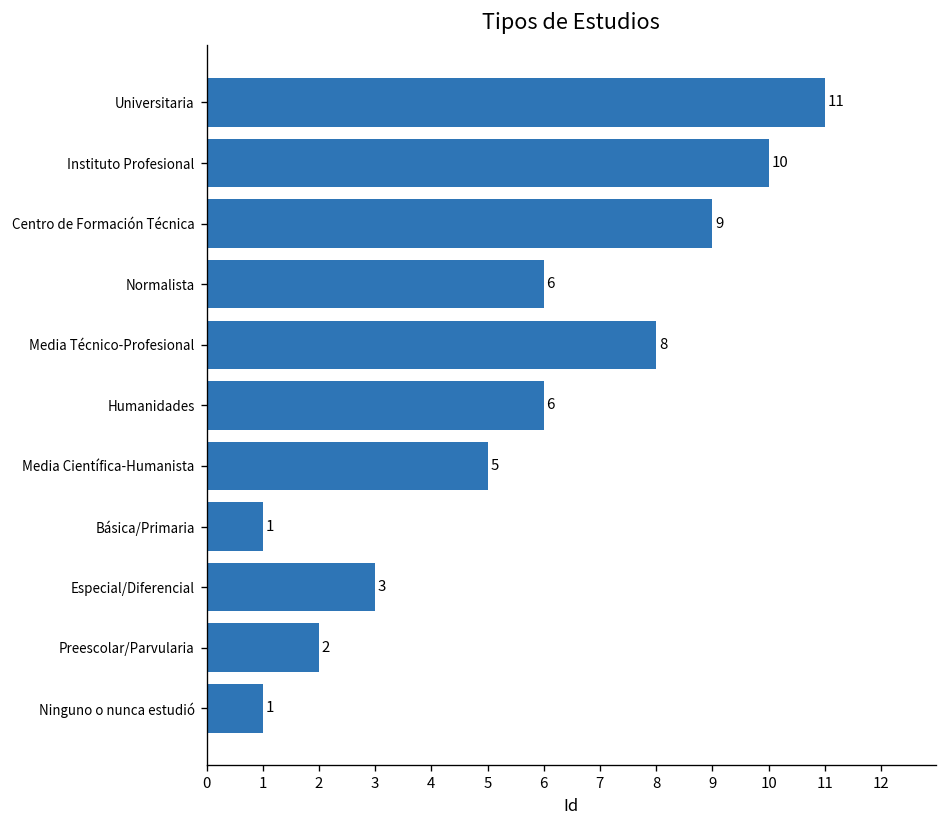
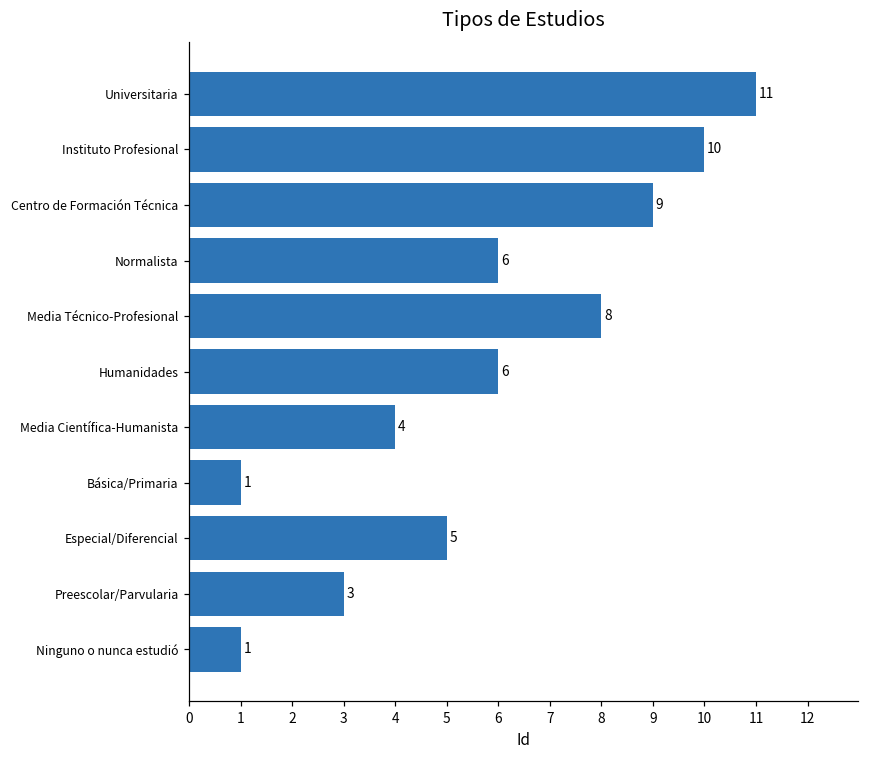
Media Científica-Humanista: 5 -> 4
Especial/Diferencial: 3 -> 5
Preescolar/Parvularia: 2 -> 3
